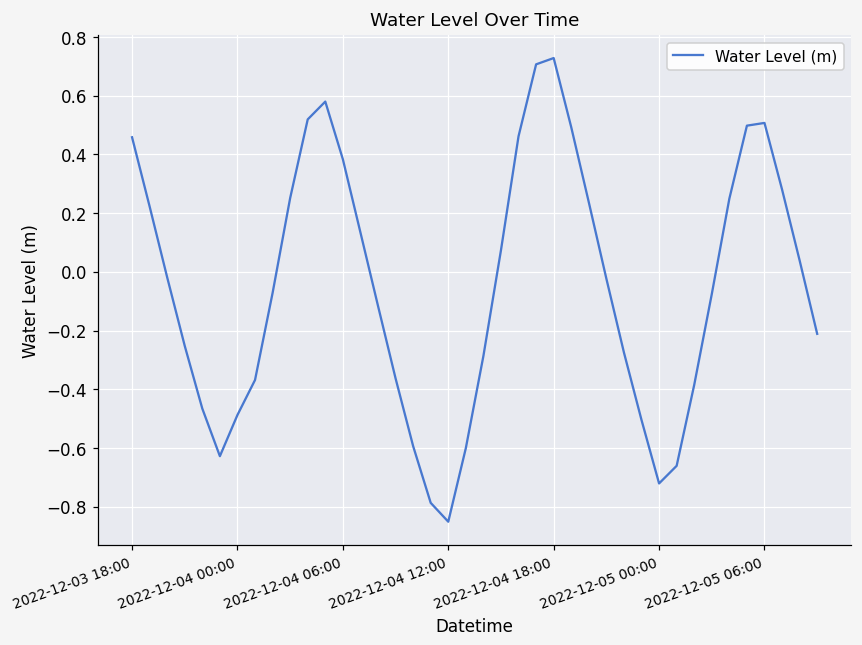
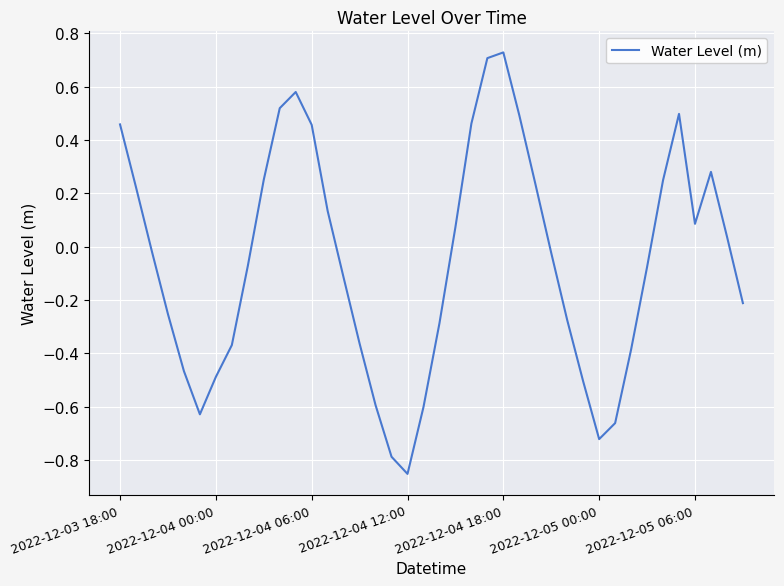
2022-12-04 06:00: 0.38 -> 0.46
2022-12-05 06:00: 0.51 -> 0.09
